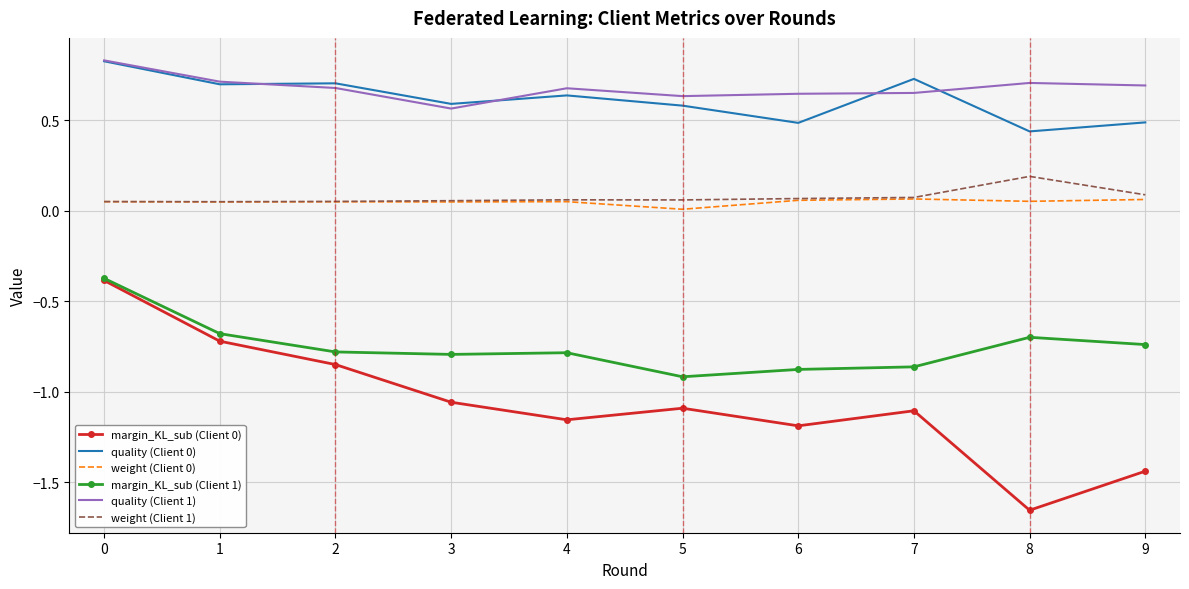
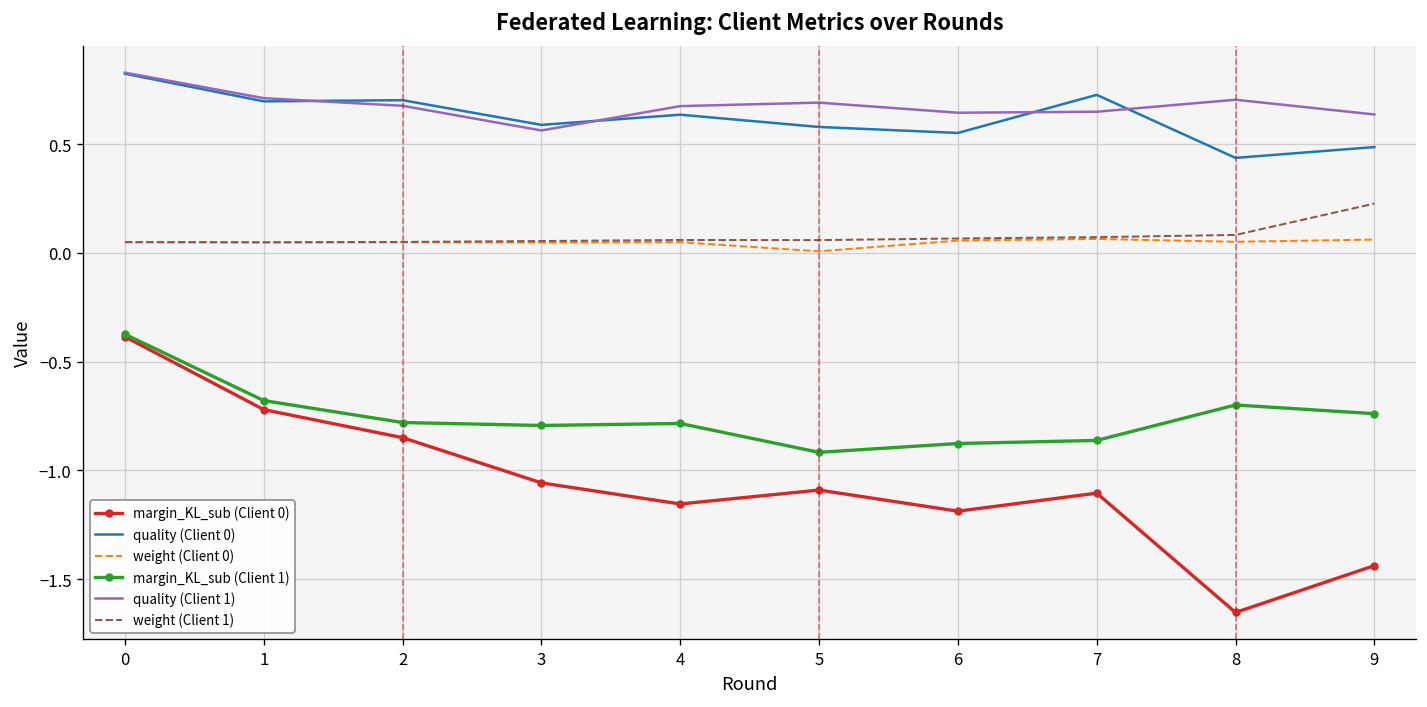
quality (Client 1), 5: 0.63 -> 0.69
quality (Client 0), 6: 0.48 -> 0.55
weight (Client 1), 8: 0.19 -> 0.08
quality (Client 1), 9: 0.69 -> 0.64
weight (Client 1), 9: 0.09 -> 0.23
